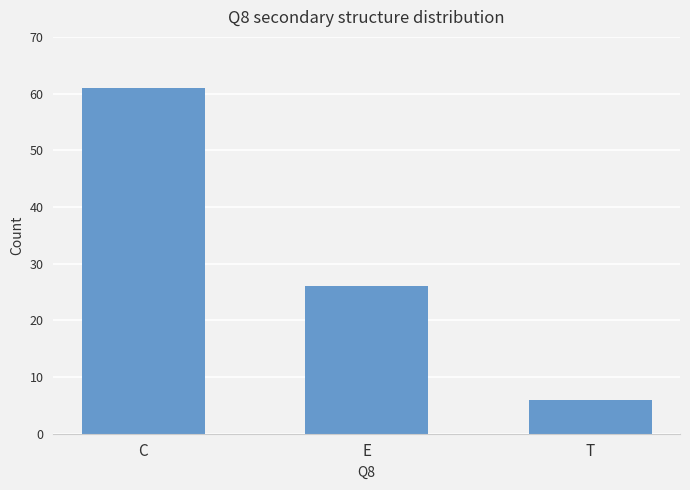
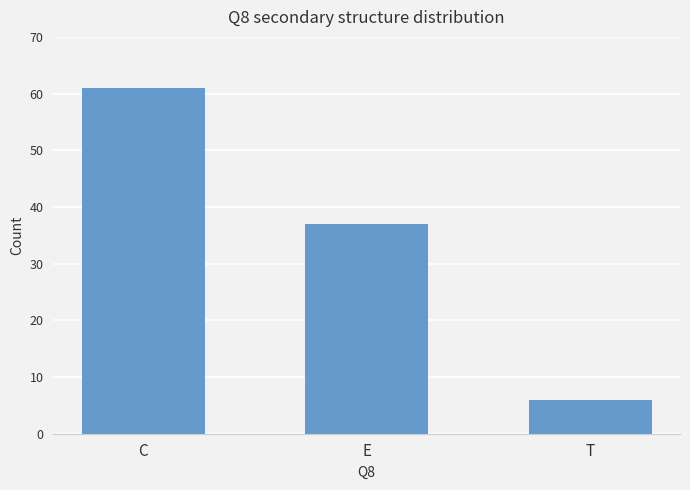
E: 26 -> 37
